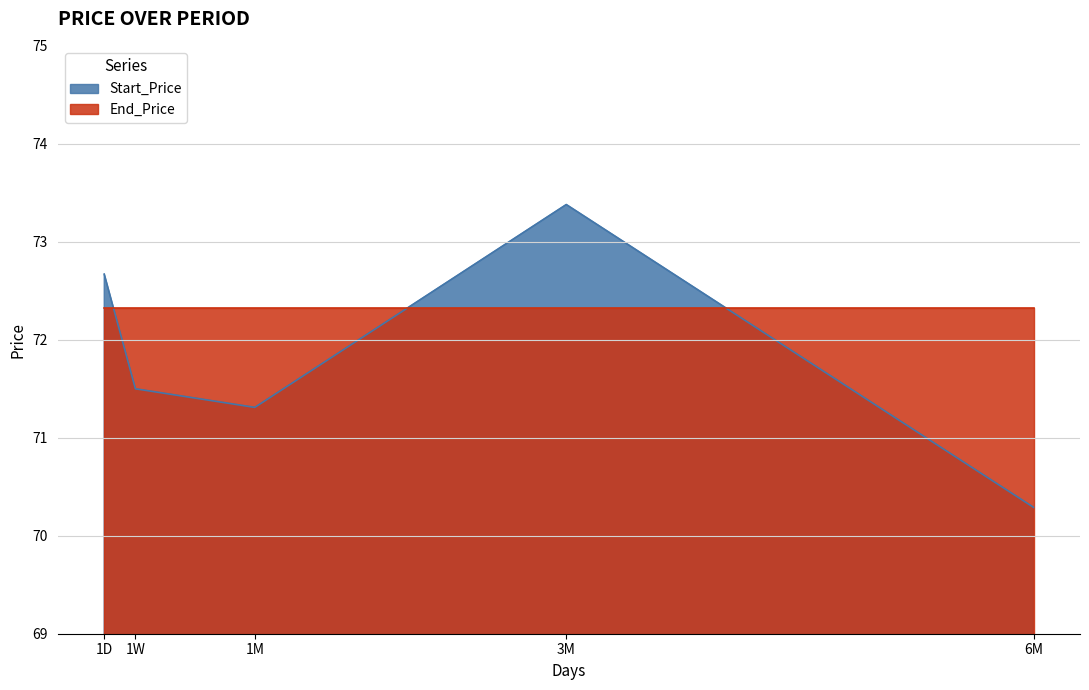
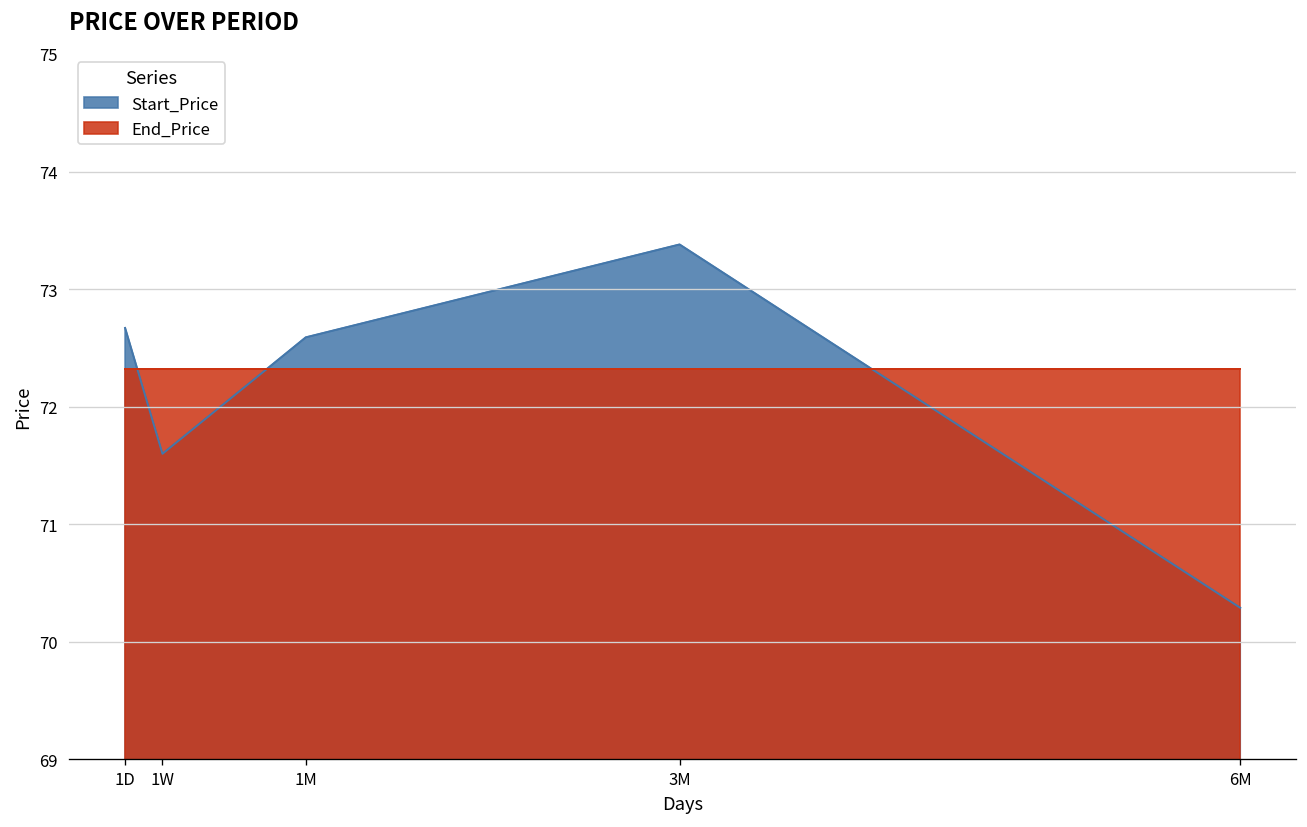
Start_Price, 1W: 71.5 -> 71.6
Start_Price, 1M: 71.3 -> 72.6
